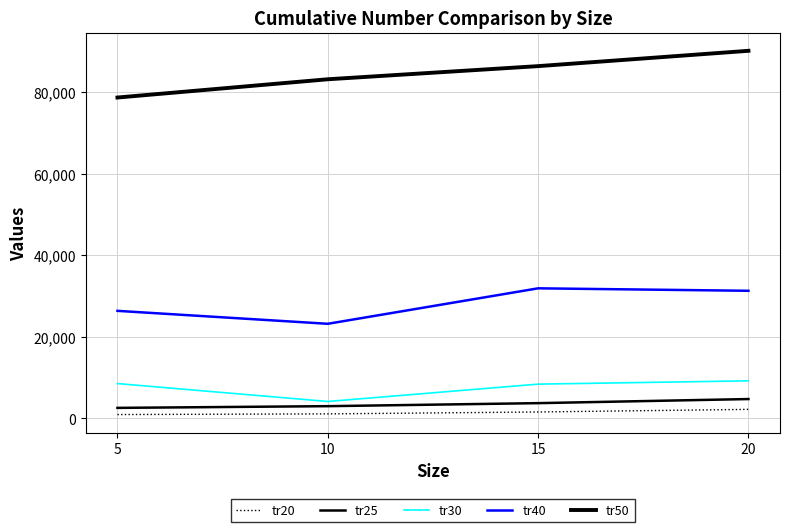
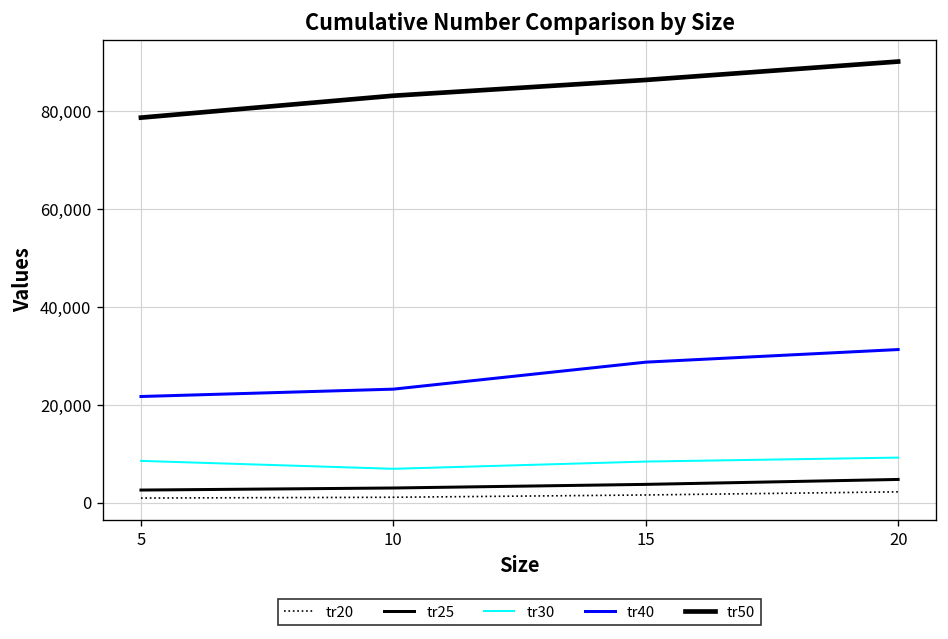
tr40, 5: 26,000 -> 22,000
tr30, 10: 4,000 -> 7,000
tr40, 15: 32,000 -> 29,000
